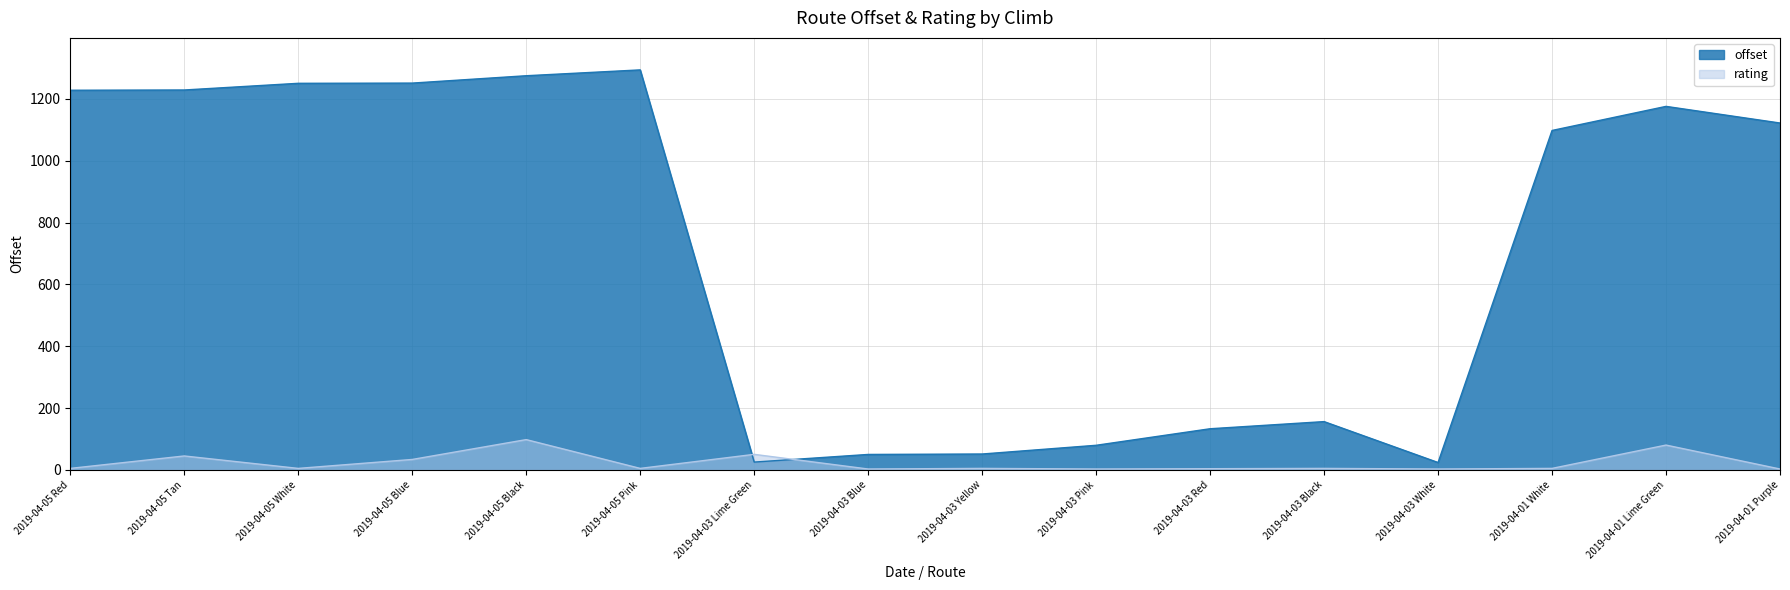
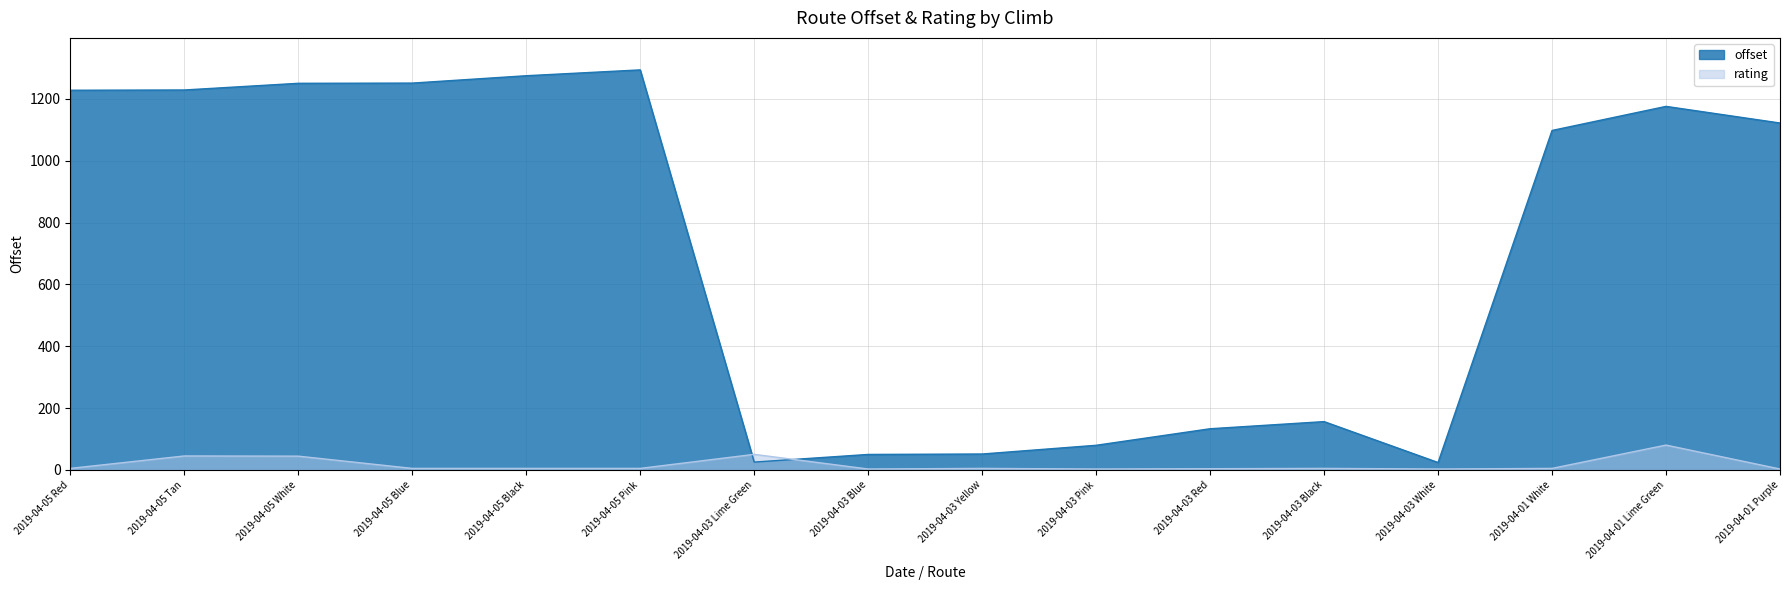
rating, 2019-04-05 White: 10 -> 40
rating, 2019-04-05 Blue: 30 -> 10
rating, 2019-04-05 Black: 100 -> 10
